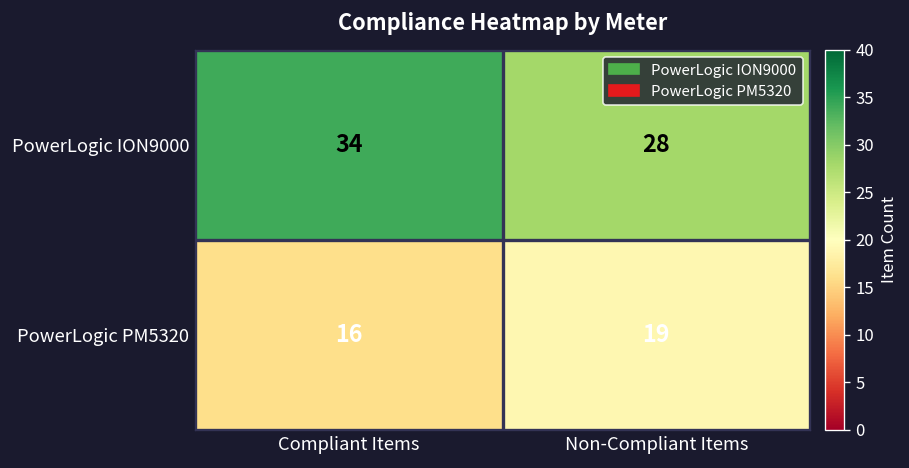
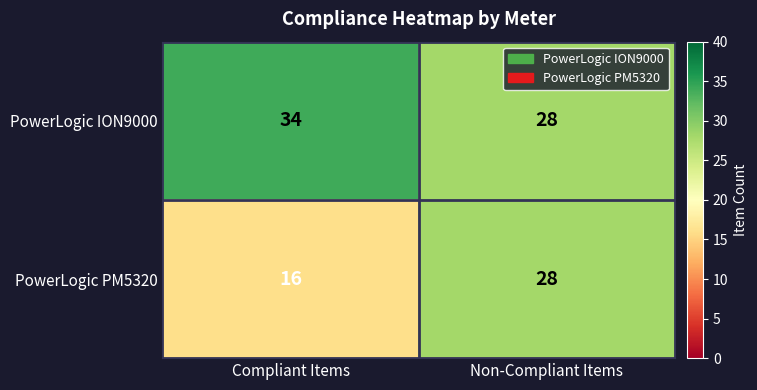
PowerLogic PM5320, Non-Compliant Items: 19 -> 28
